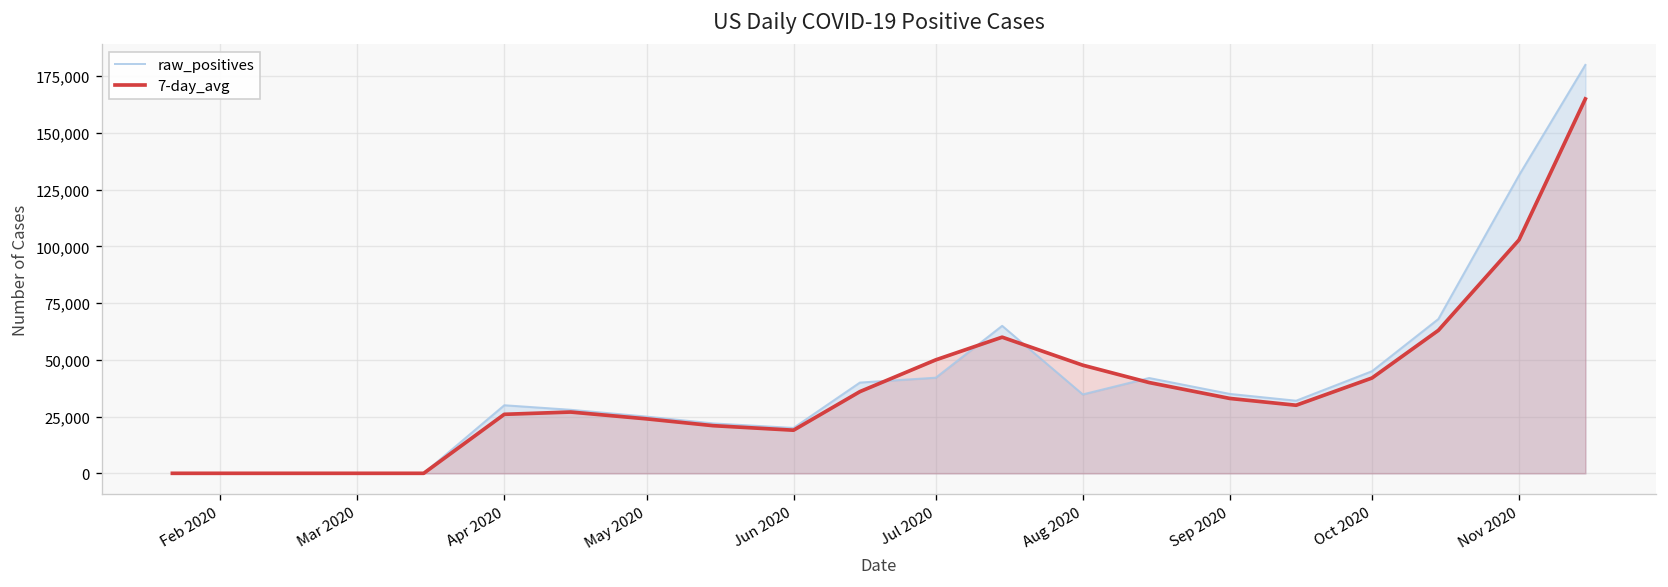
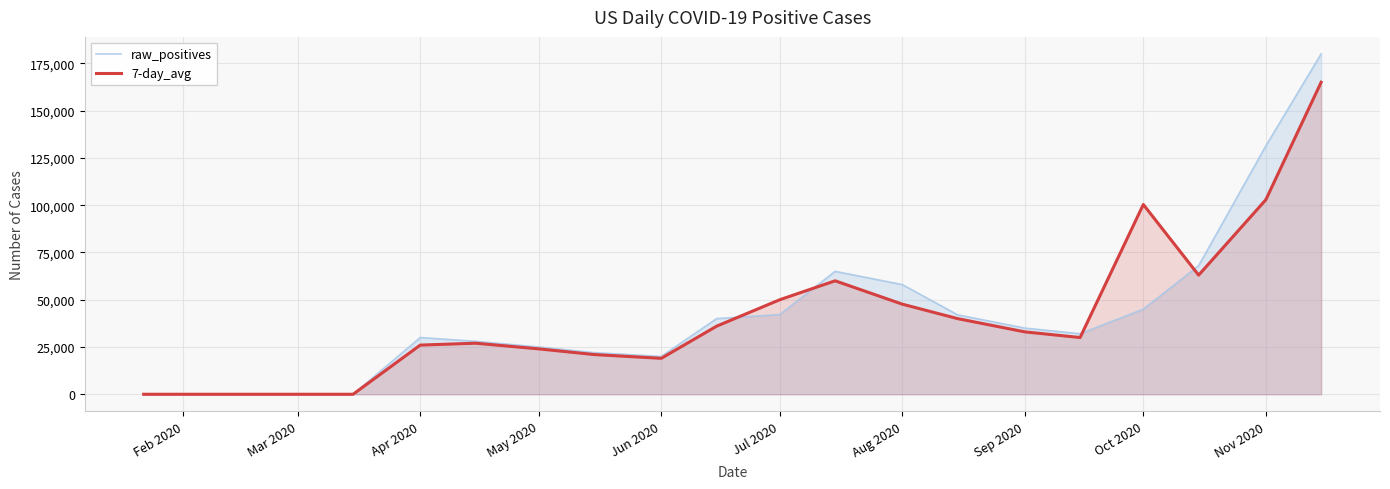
raw_positives, Aug 2020: 35,000 -> 58,000
7-day_avg, Oct 2020: 42,000 -> 100,000
